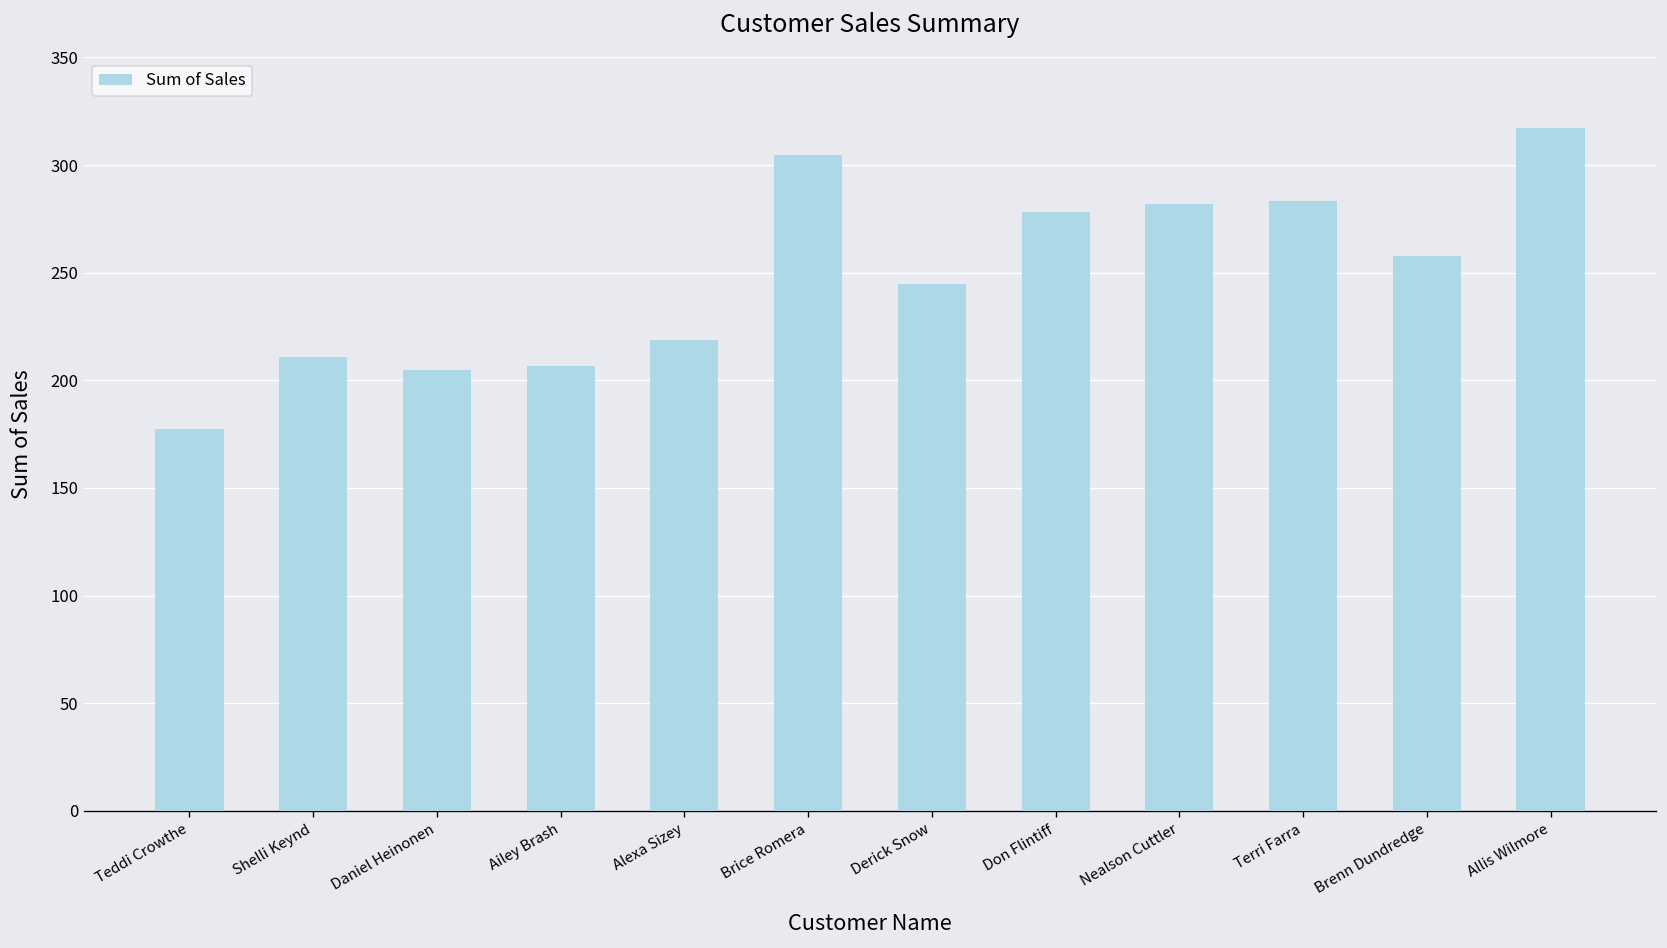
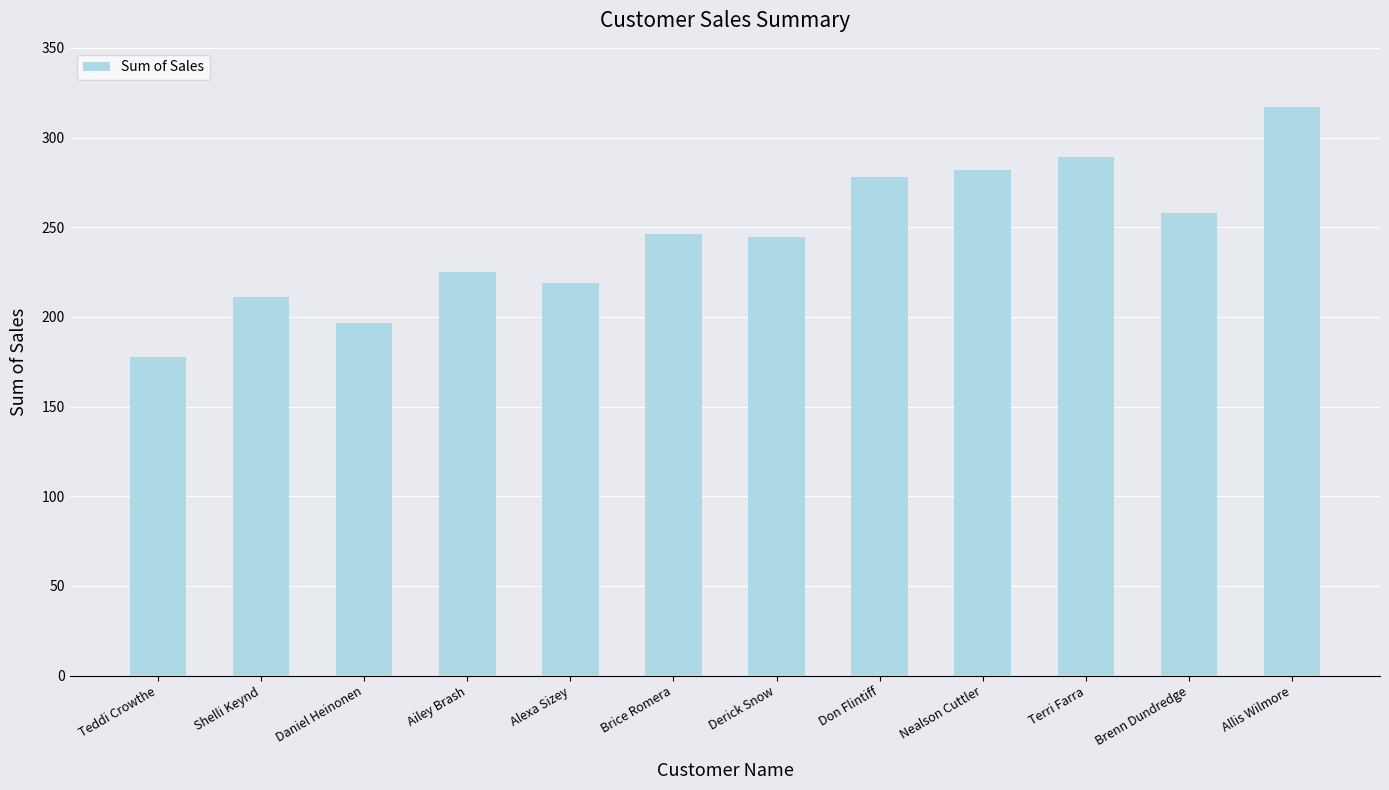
Daniel Heinonen: 205 -> 197
Ailey Brash: 207 -> 225
Brice Romera: 304 -> 246
Terri Farra: 283 -> 289
